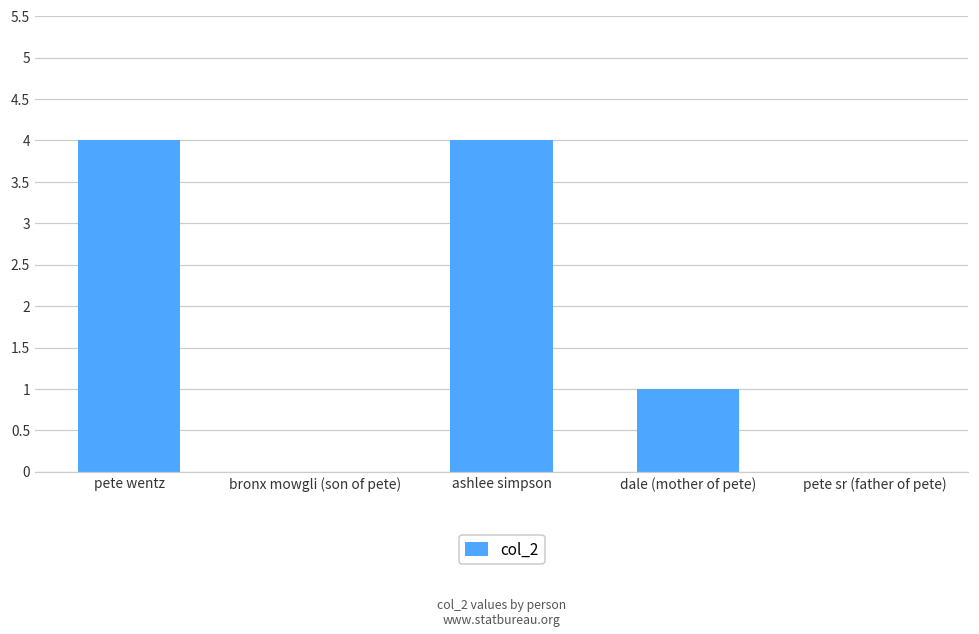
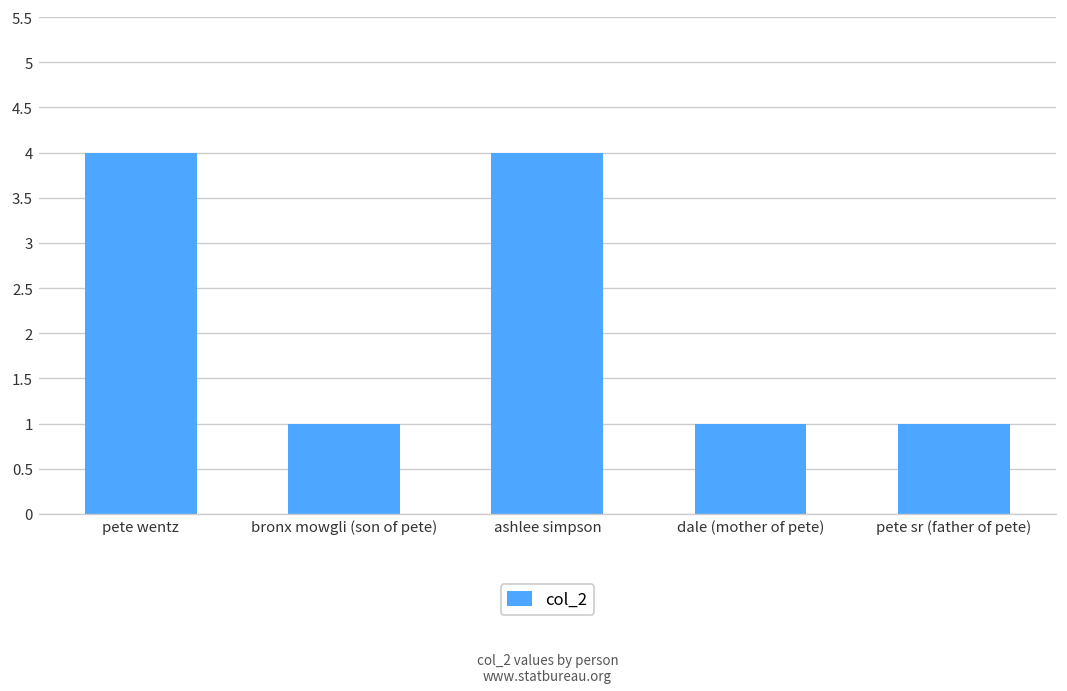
bronx mowgli (son of pete): 0 -> 1
pete sr (father of pete): 0 -> 1
